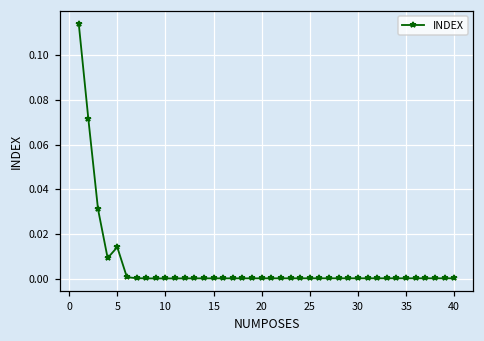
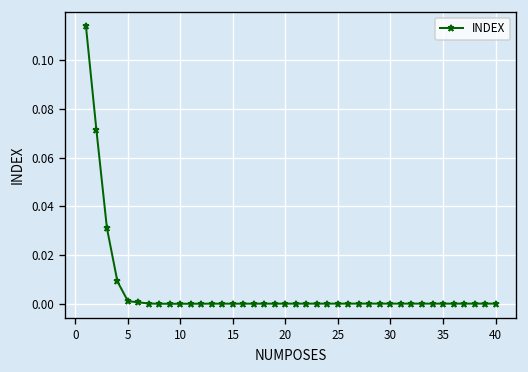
5: 0.014 -> 0.001
